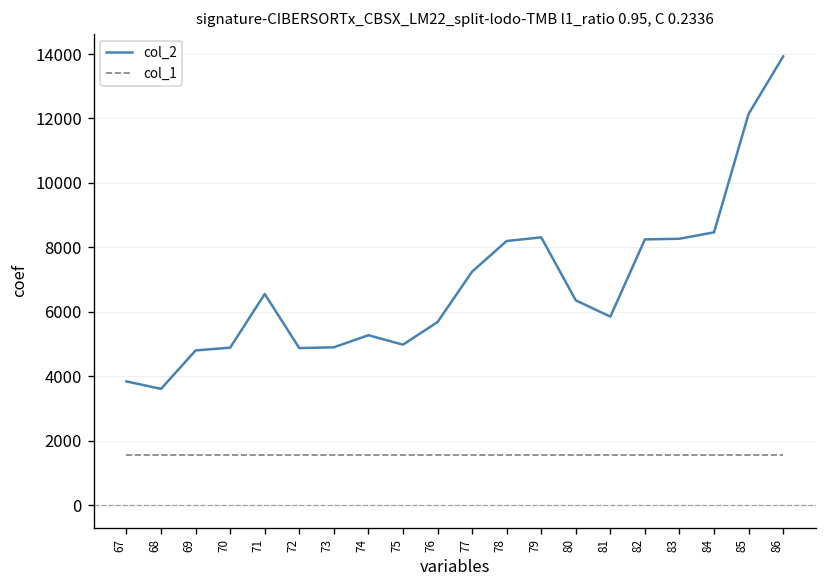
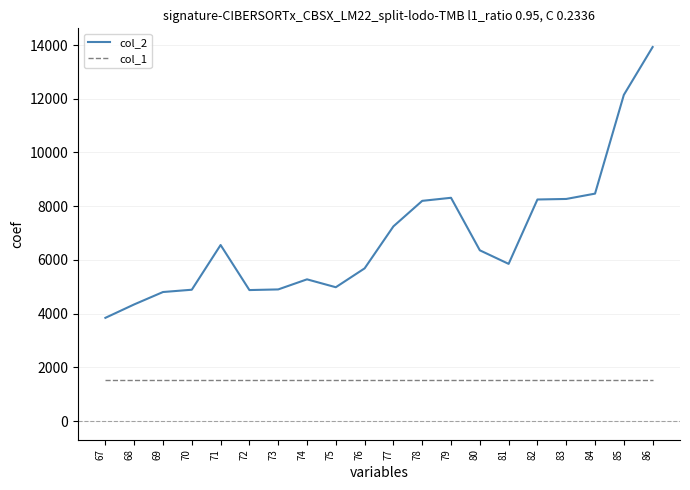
col_2, 68: 3600 -> 4300
